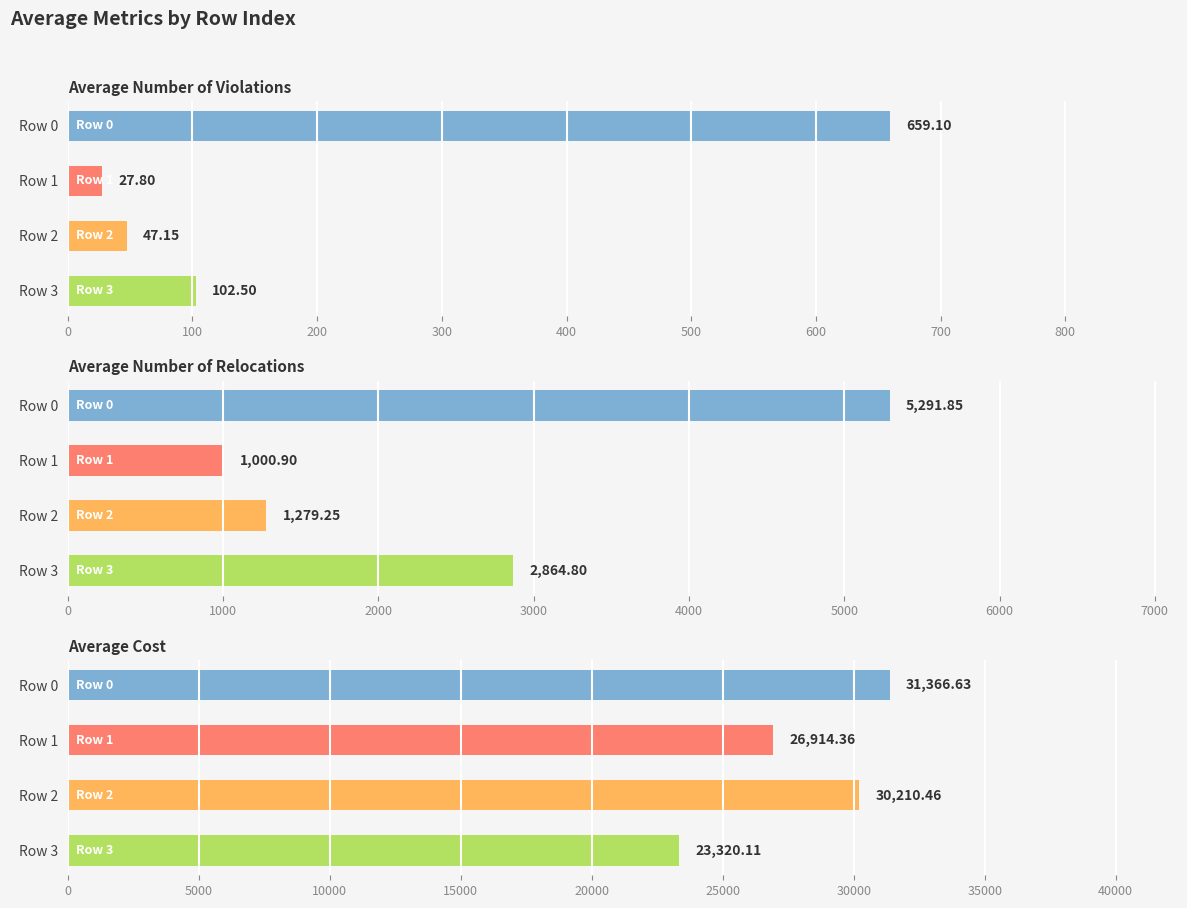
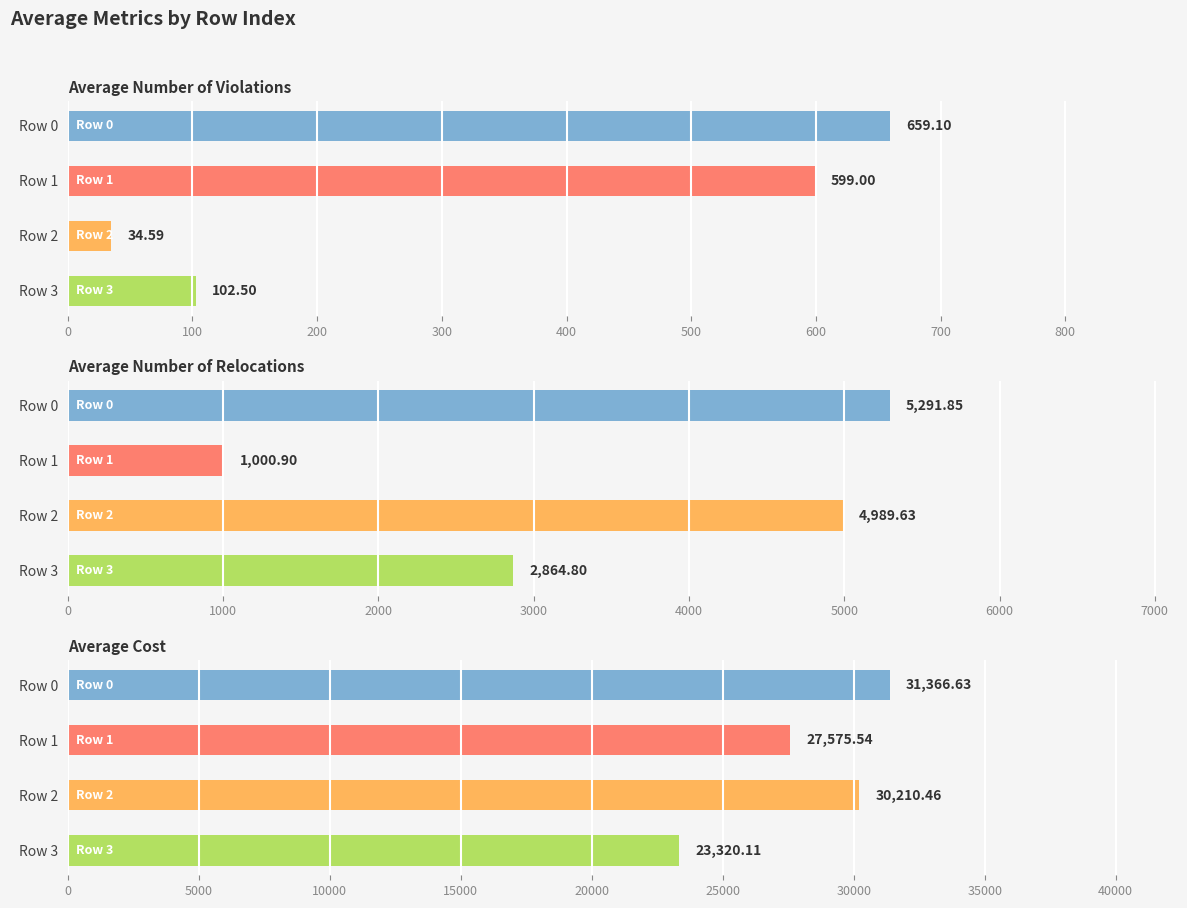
Average Number of Violations, Row 1: 27.80 -> 599.00
Average Number of Violations, Row 2: 47.15 -> 34.59
Average Number of Relocations, Row 2: 1,279.25 -> 4,989.63
Average Cost, Row 1: 26,914.36 -> 27,575.54
